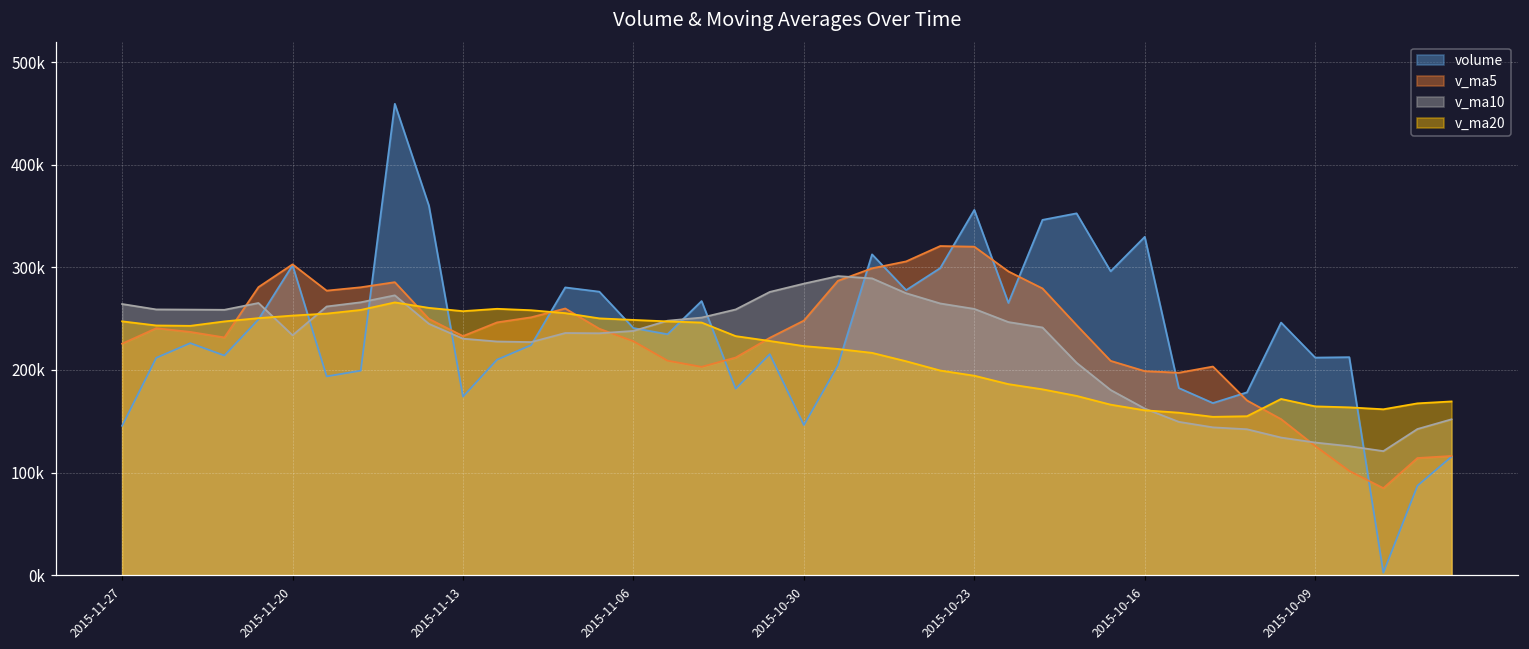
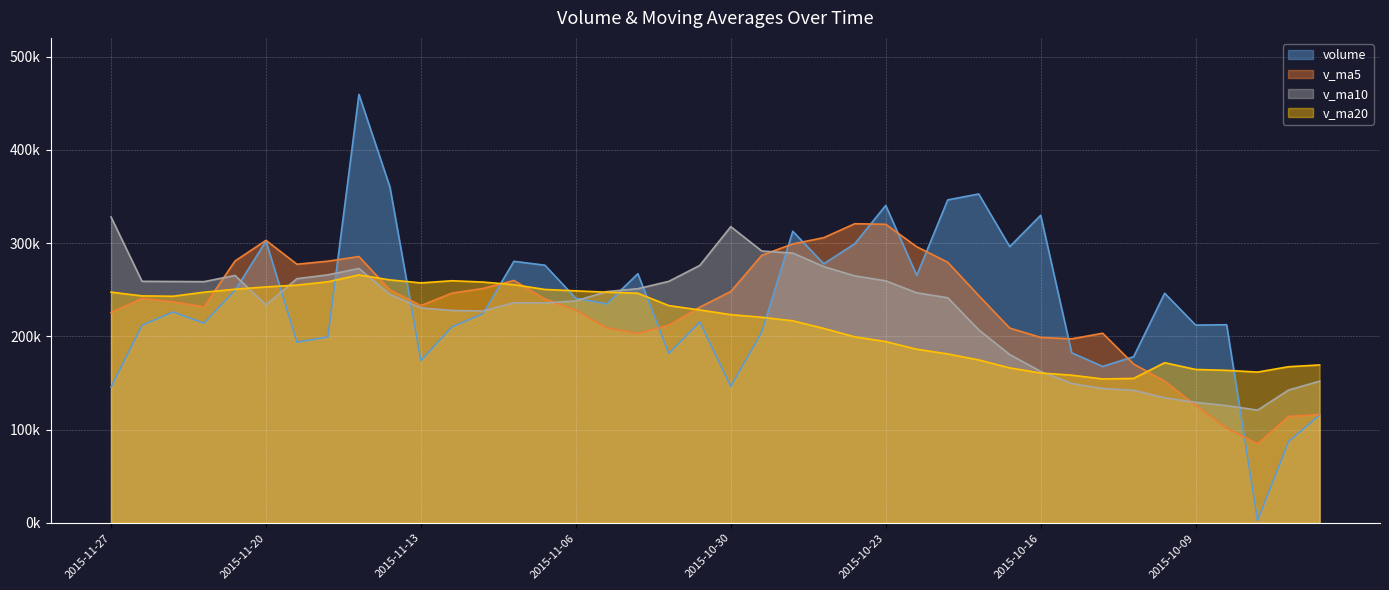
v_ma10, 2015-11-27: 260000 -> 330000
v_ma10, 2015-10-30: 280000 -> 320000
volume, 2015-10-23: 360000 -> 340000
